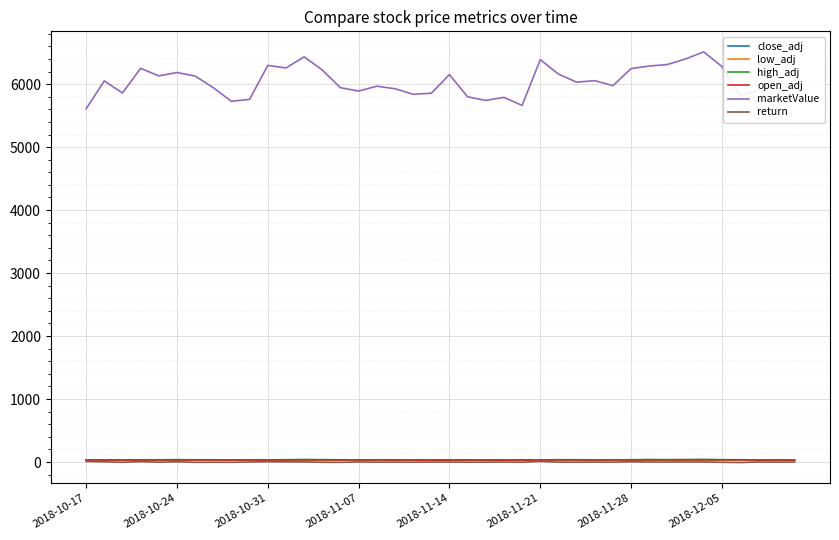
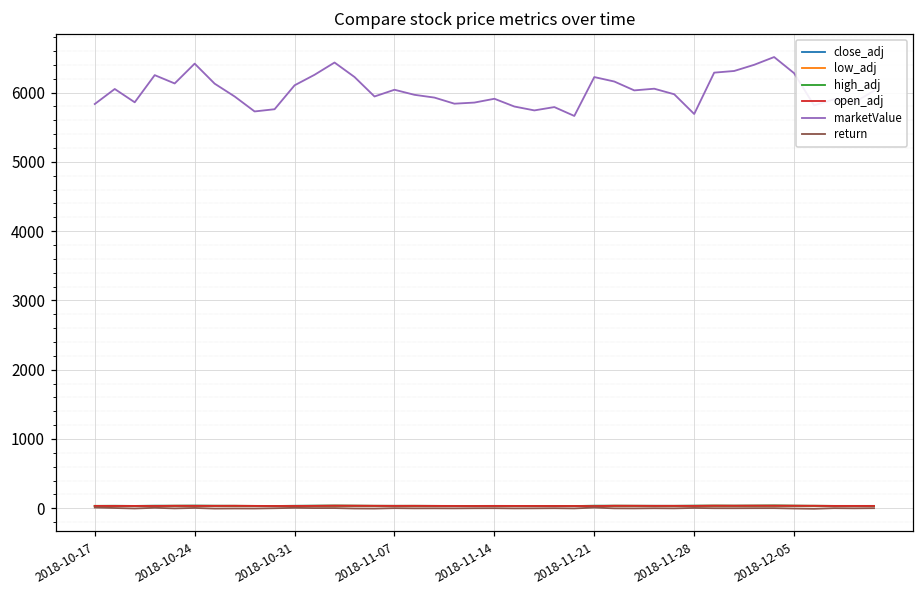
marketValue, 2018-10-17: 5600 -> 5800
marketValue, 2018-10-24: 6200 -> 6400
marketValue, 2018-10-31: 6300 -> 6100
marketValue, 2018-11-07: 5900 -> 6000
marketValue, 2018-11-14: 6200 -> 5900
marketValue, 2018-11-21: 6400 -> 6200
marketValue, 2018-11-28: 6200 -> 5700
